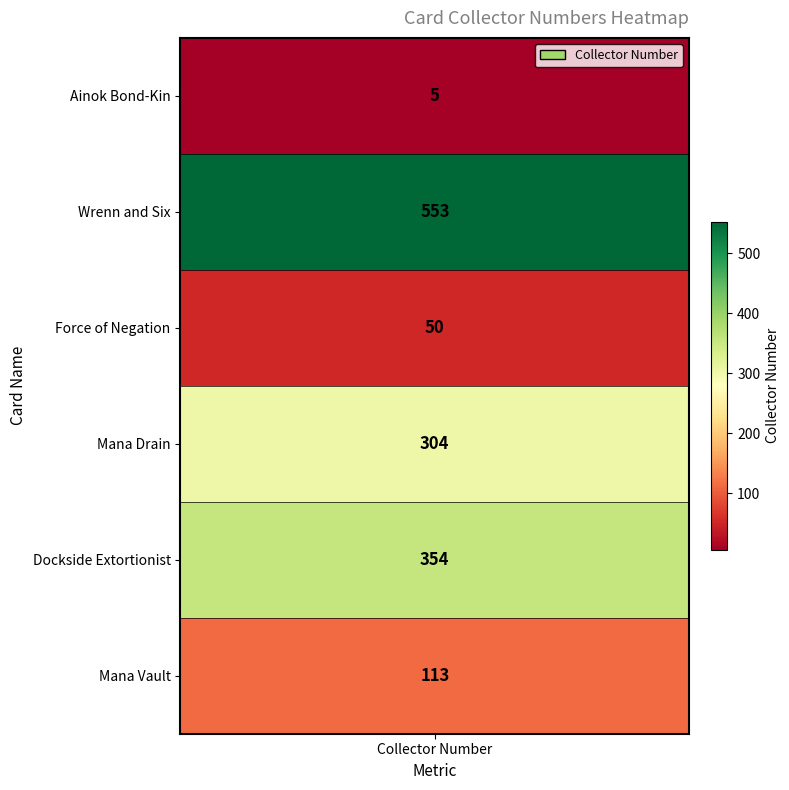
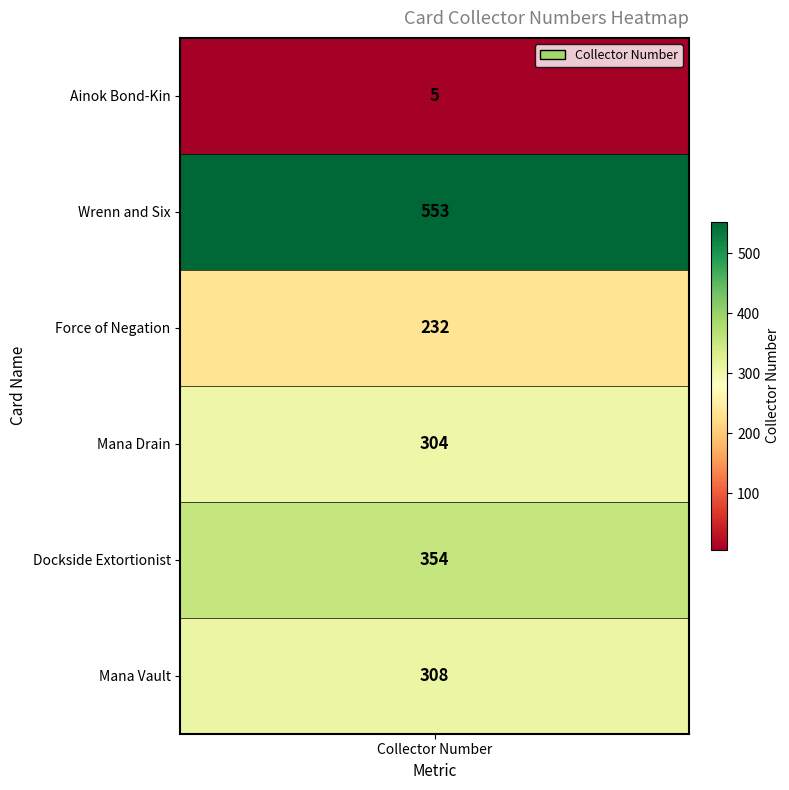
Force of Negation, Collector Number: 50 -> 232
Mana Vault, Collector Number: 113 -> 308
